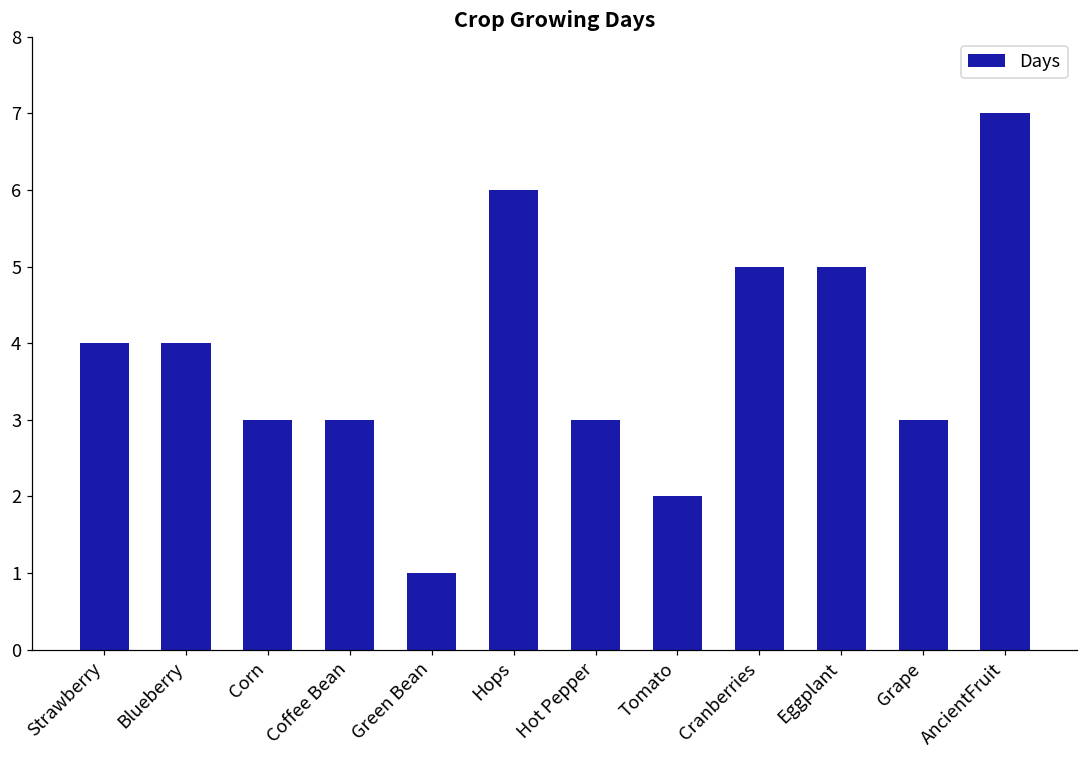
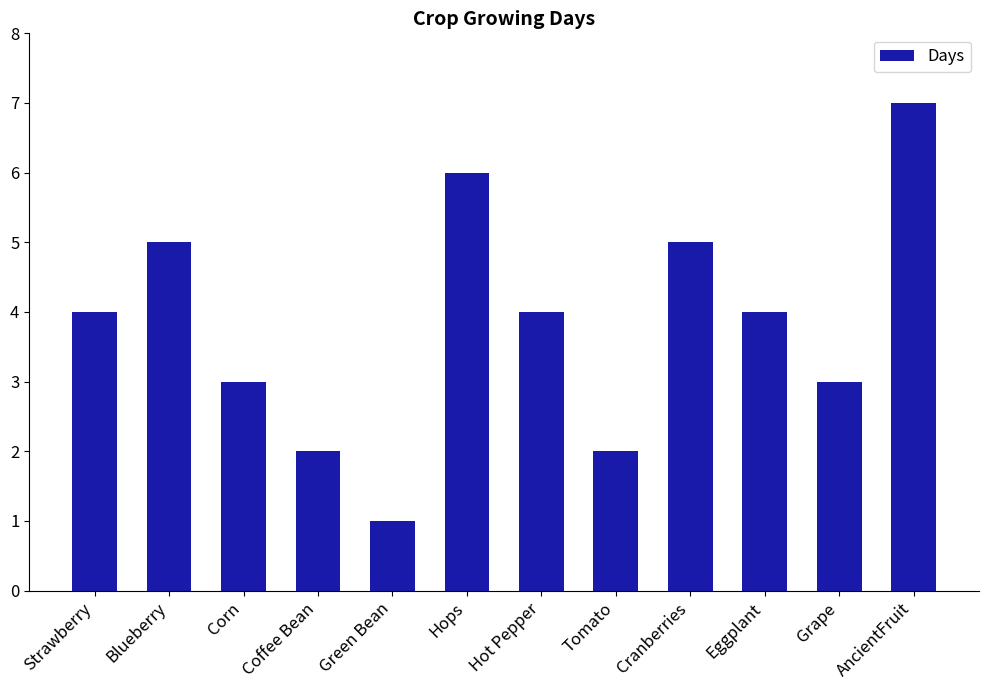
Blueberry: 4 -> 5
Coffee Bean: 3 -> 2
Hot Pepper: 3 -> 4
Eggplant: 5 -> 4
